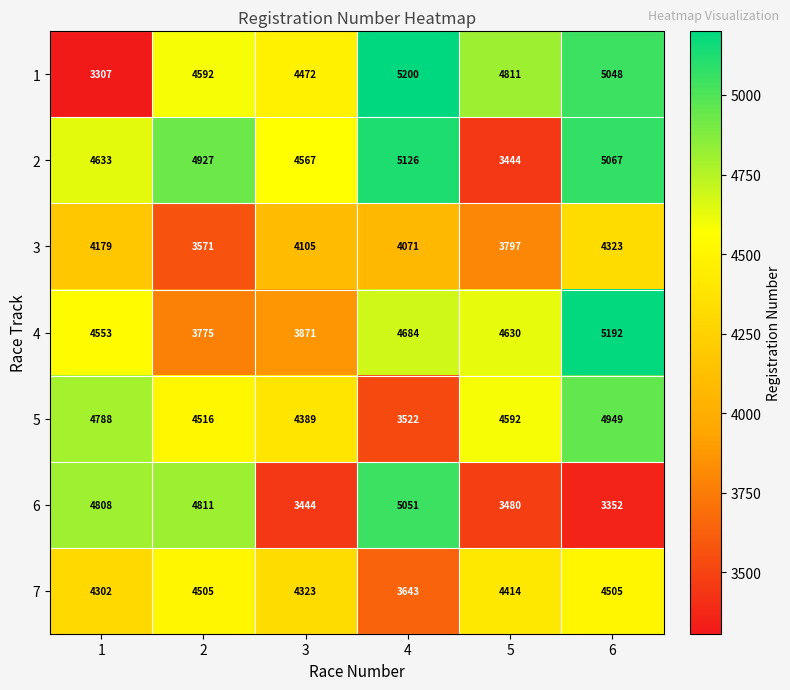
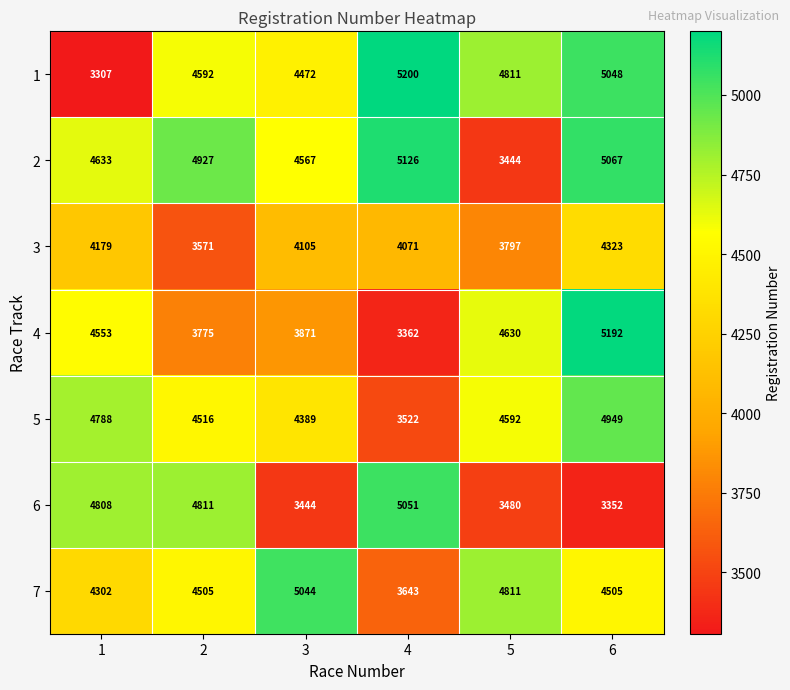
4, 4: 4684 -> 3362
7, 3: 4323 -> 5044
7, 5: 4414 -> 4811
